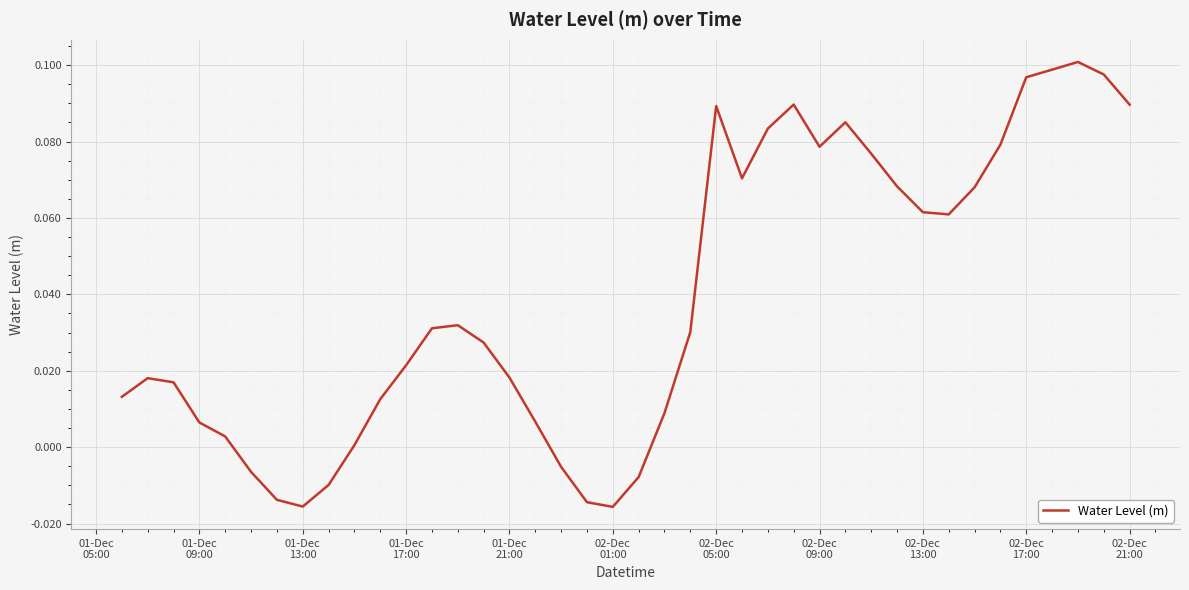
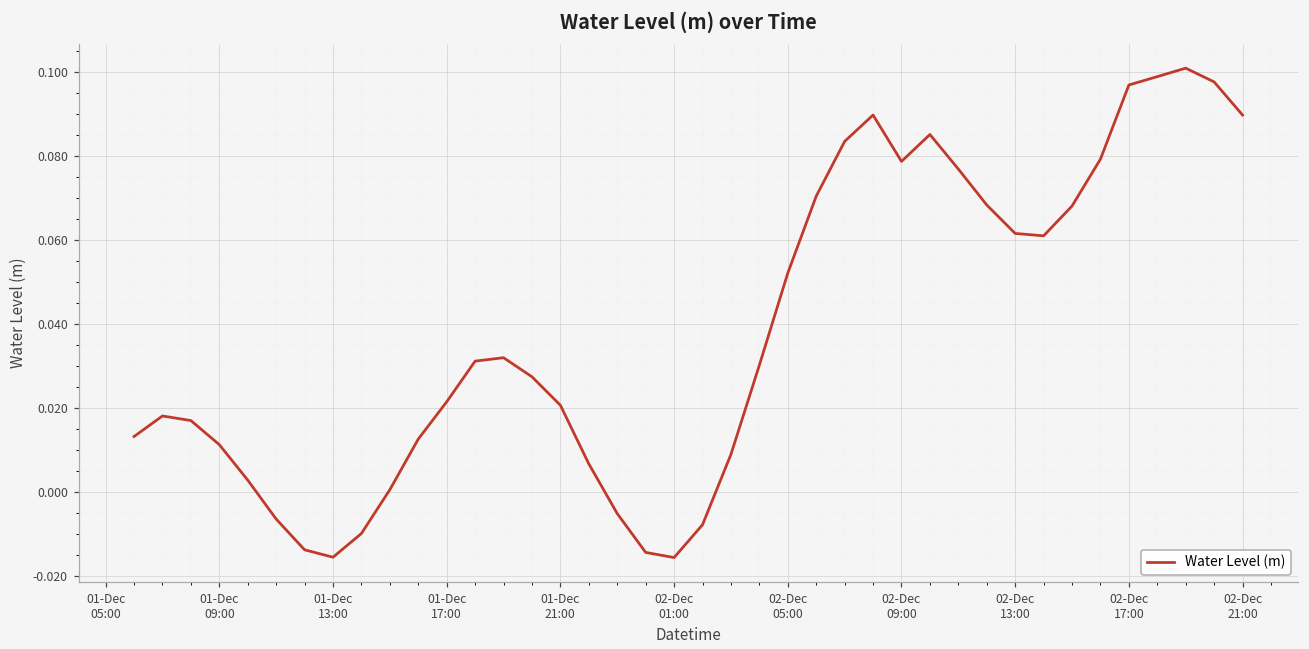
01-Dec 09:00: 0.006 -> 0.011
01-Dec 21:00: 0.018 -> 0.021
02-Dec 05:00: 0.089 -> 0.052
